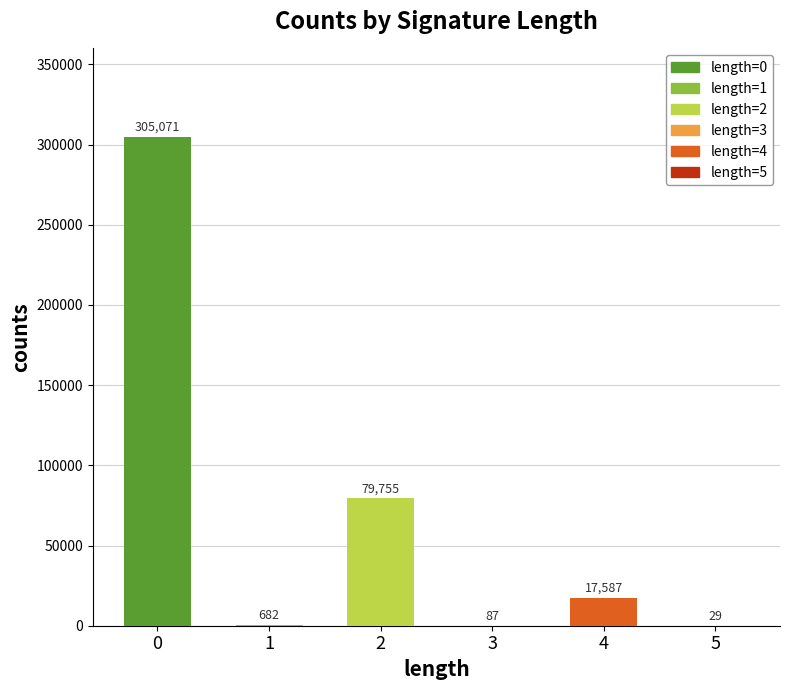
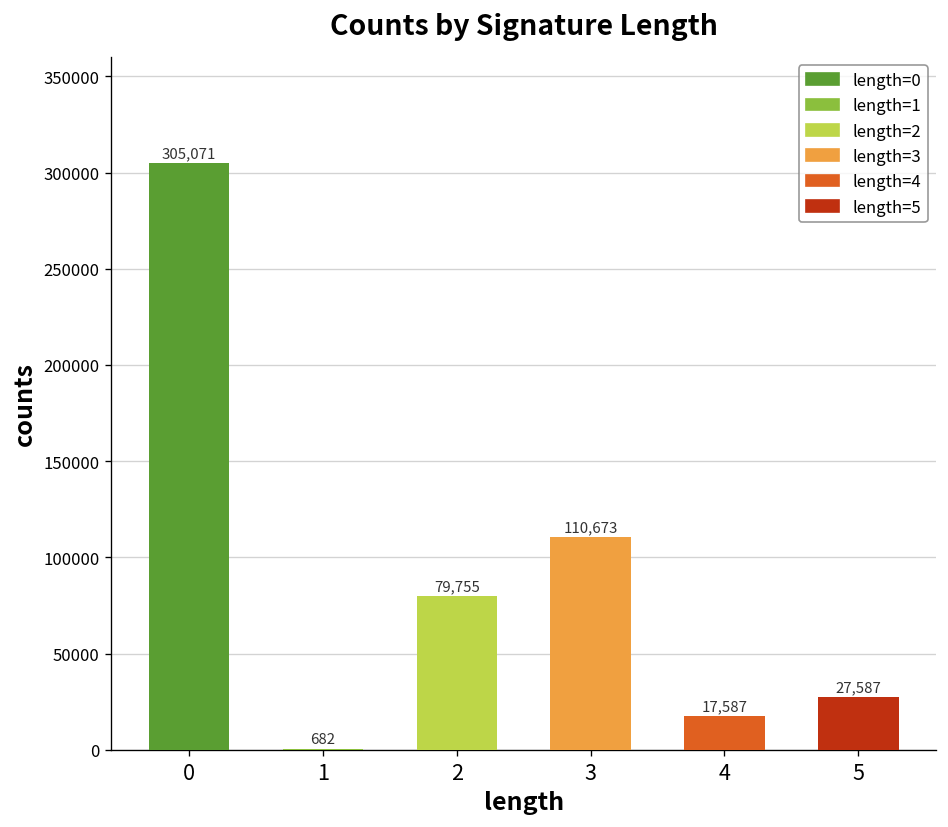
3: 87 -> 110,673
5: 29 -> 27,587
